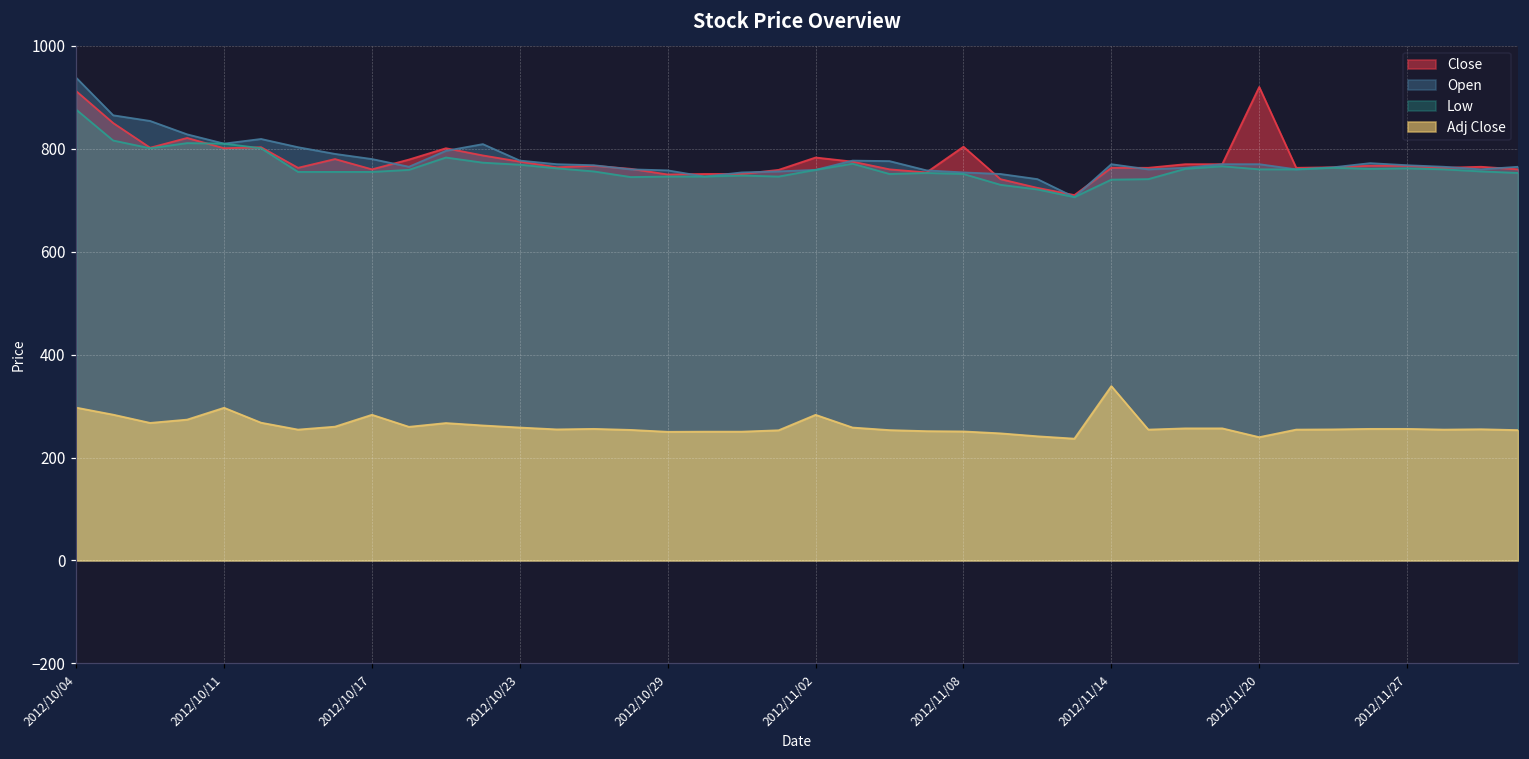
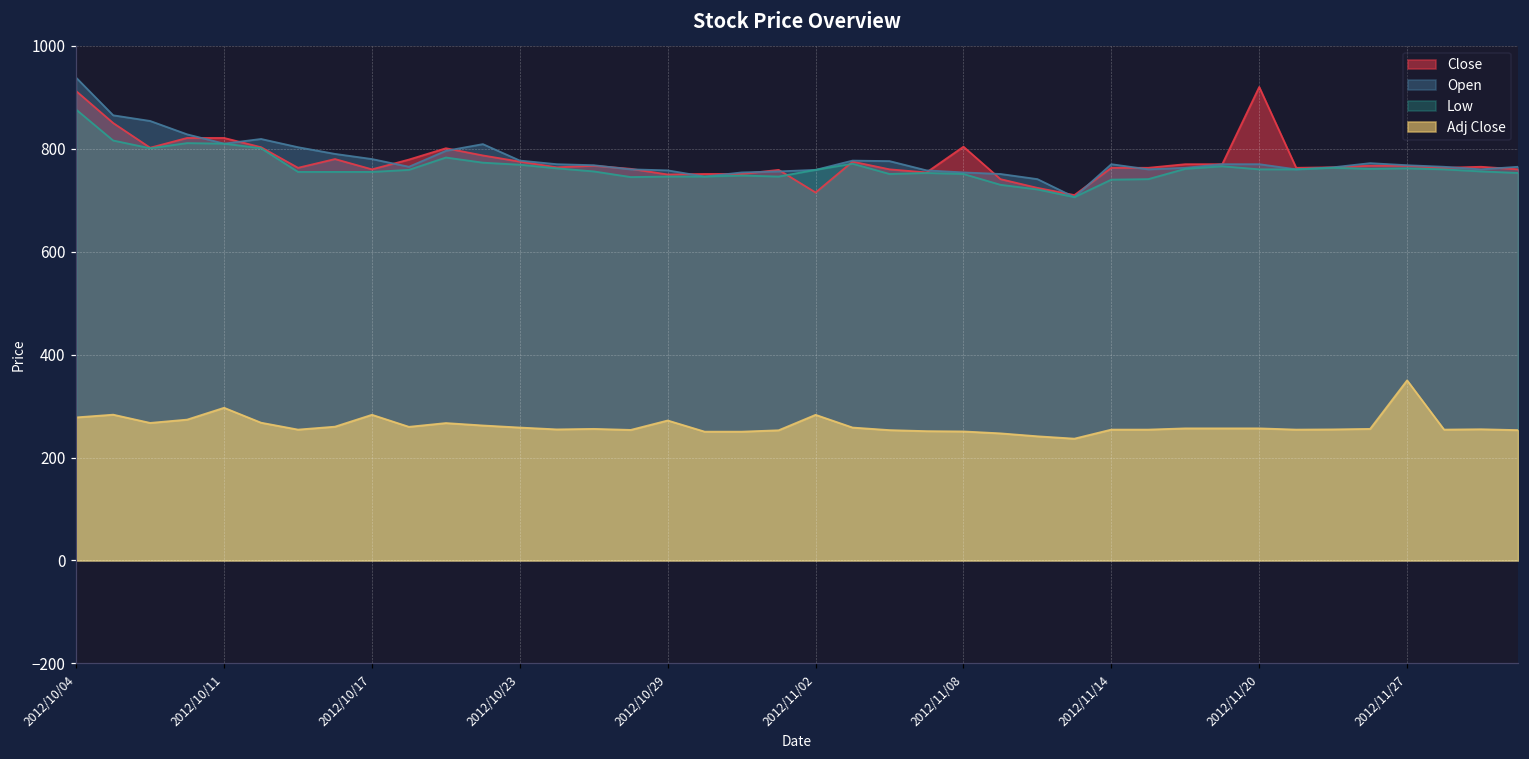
Adj Close, 2012/10/04: 300 -> 280
Close, 2012/10/11: 800 -> 820
Adj Close, 2012/10/29: 250 -> 270
Close, 2012/11/02: 780 -> 720
Adj Close, 2012/11/14: 340 -> 250
Adj Close, 2012/11/20: 240 -> 260
Adj Close, 2012/11/27: 260 -> 350
